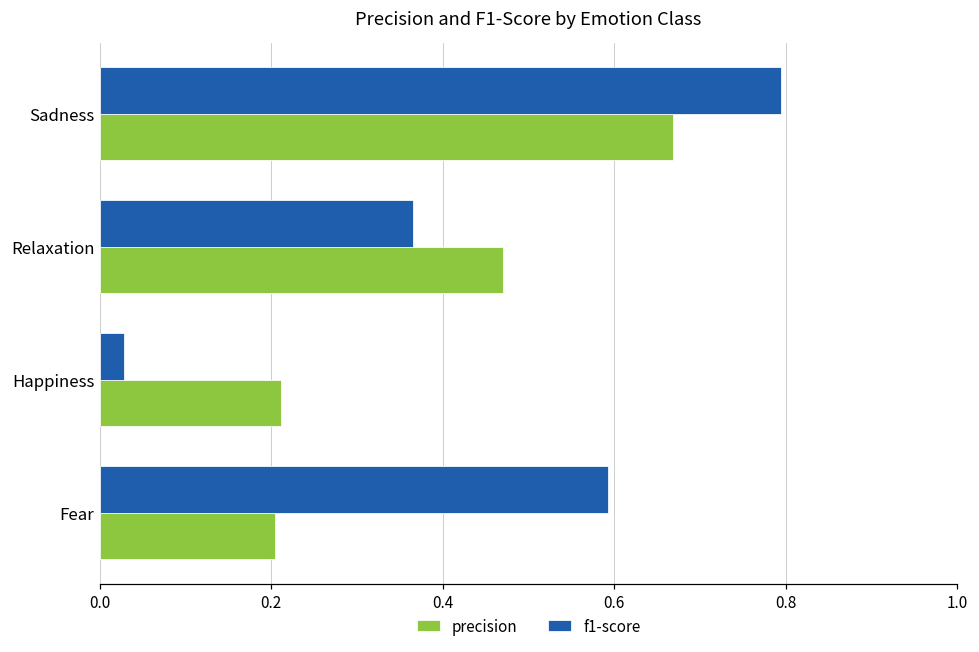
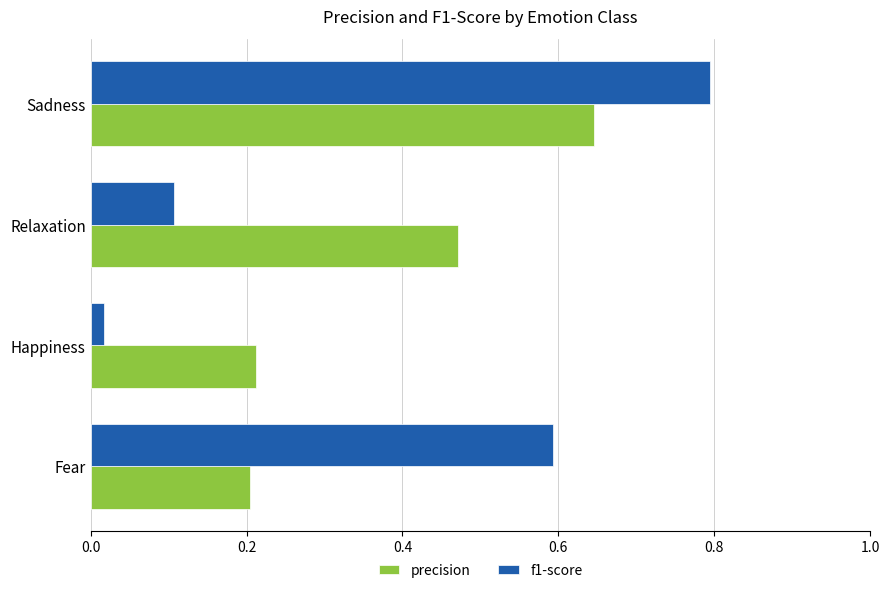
precision, Sadness: 0.67 -> 0.65
f1-score, Relaxation: 0.37 -> 0.11
f1-score, Happiness: 0.03 -> 0.02
